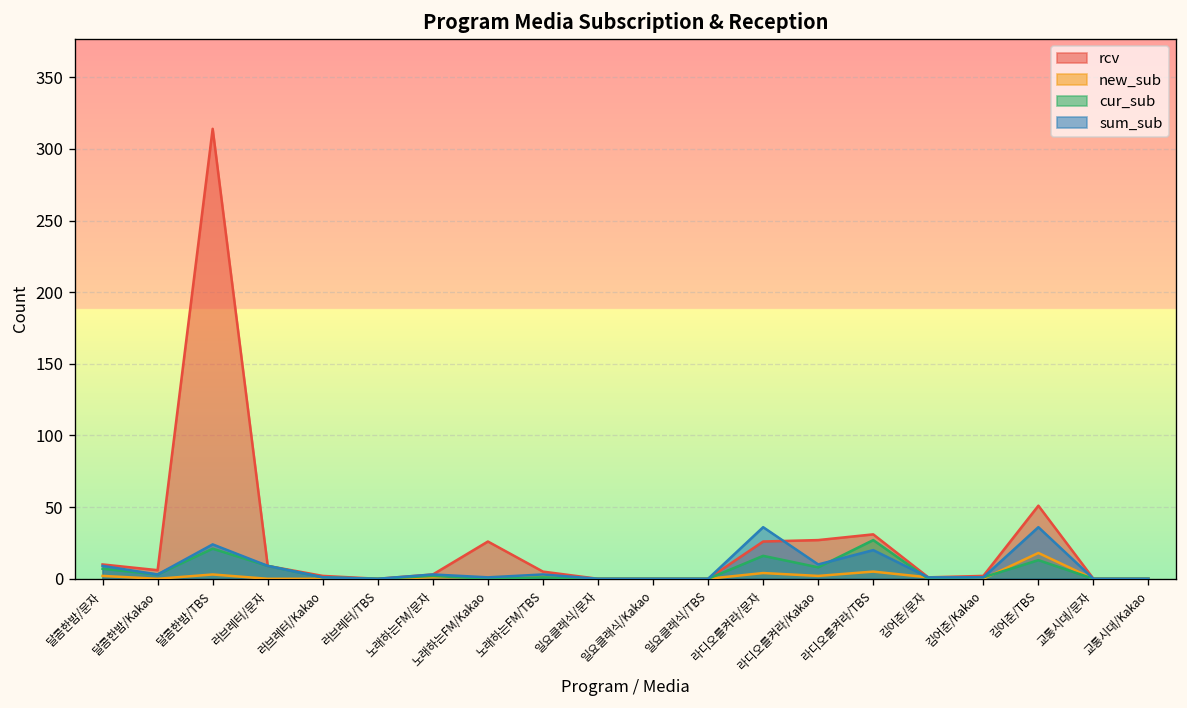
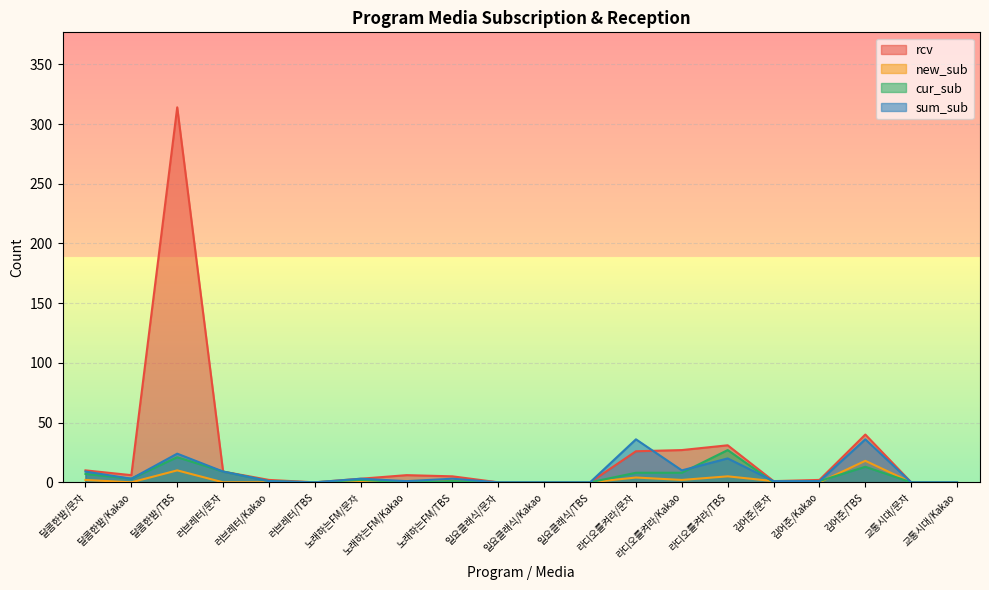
new_sub, 달콤한밤/TBS: 3 -> 10
rcv, 노래하는FM/Kakao: 26 -> 6
cur_sub, 라디오를켜라/문자: 16 -> 8
rcv, 김어준/TBS: 51 -> 40
